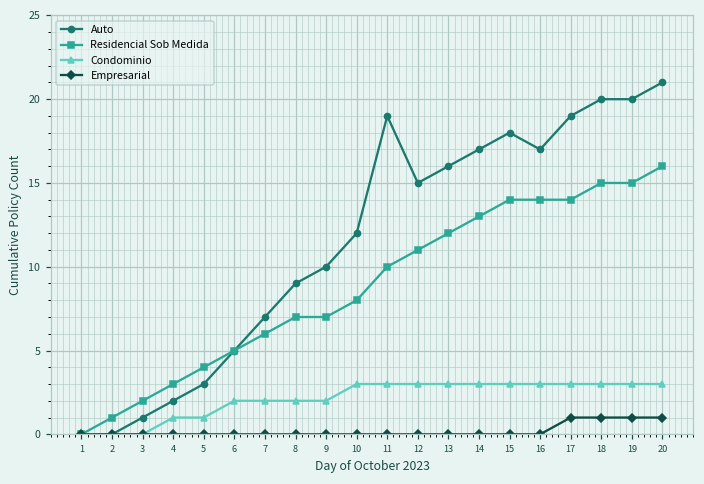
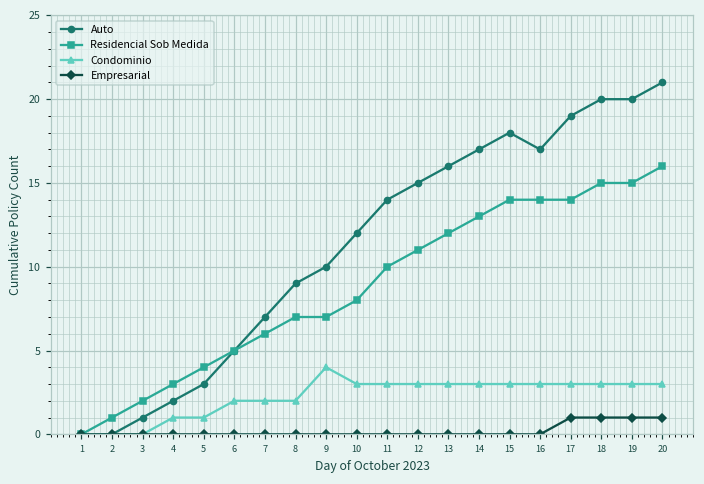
Condominio, 9: 2 -> 4
Auto, 11: 19 -> 14
